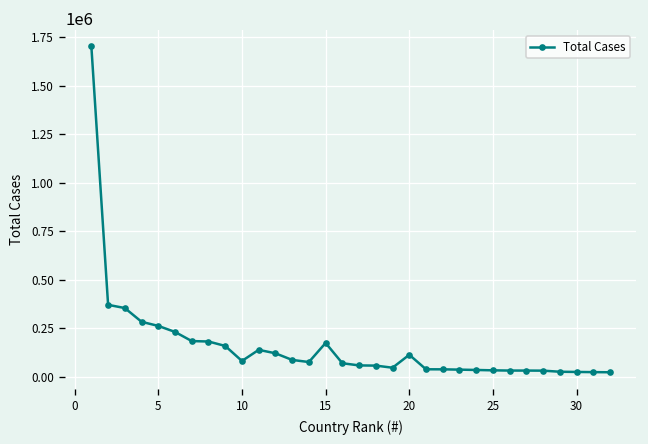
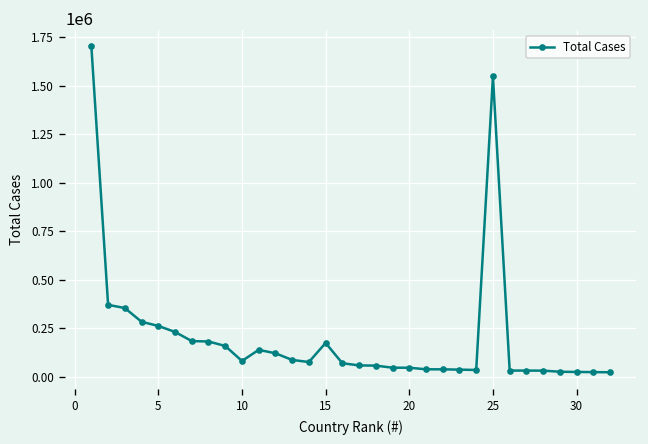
20: 110000 -> 50000
25: 30000 -> 1550000
